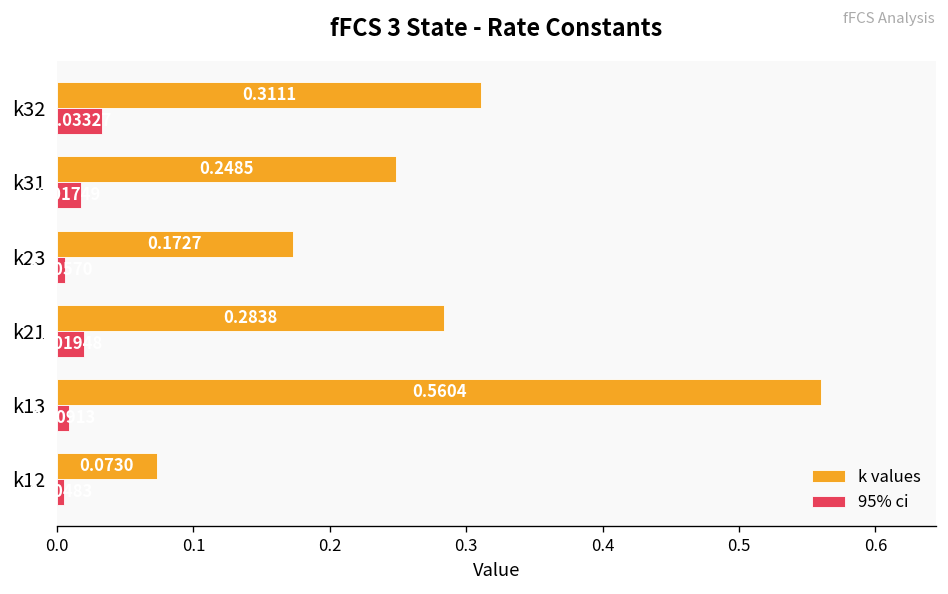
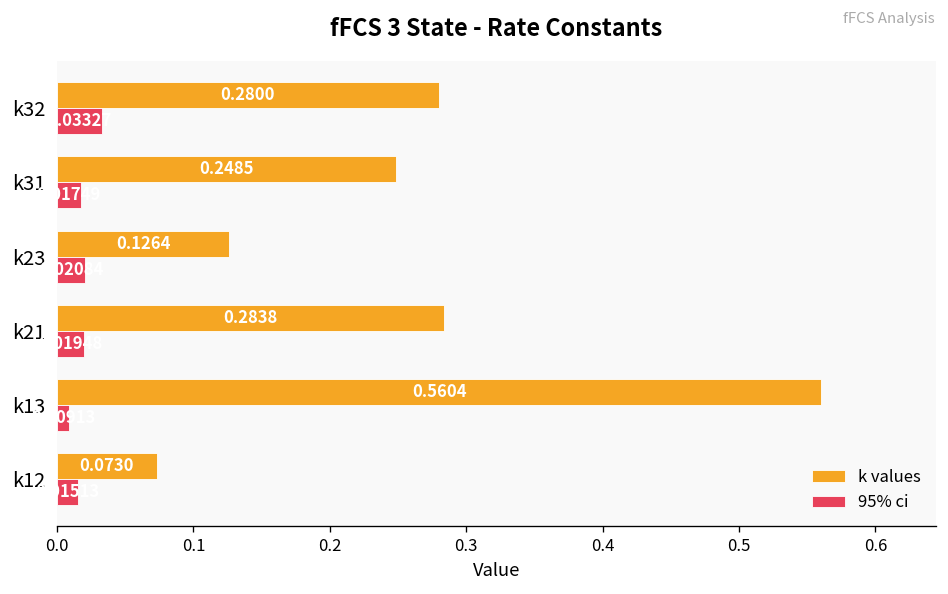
k values, k32: 0.3111 -> 0.2800
k values, k23: 0.1727 -> 0.1264
95% ci, k23: 0.006 -> 0.021
95% ci, k12: 0.005 -> 0.015
